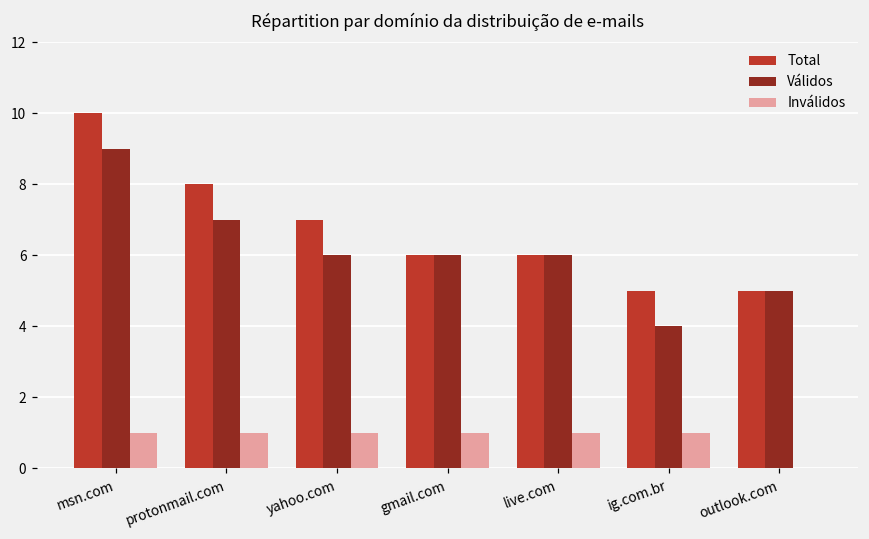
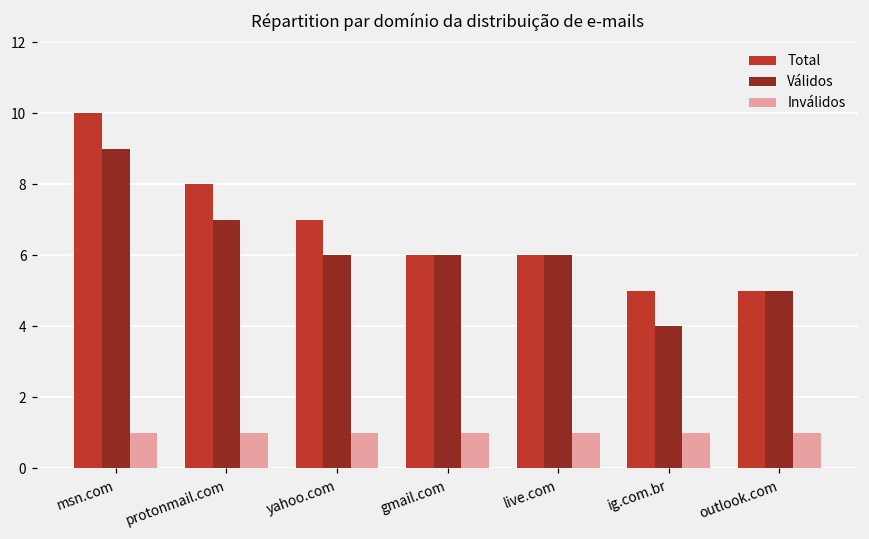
Inválidos, outlook.com: 0 -> 1
